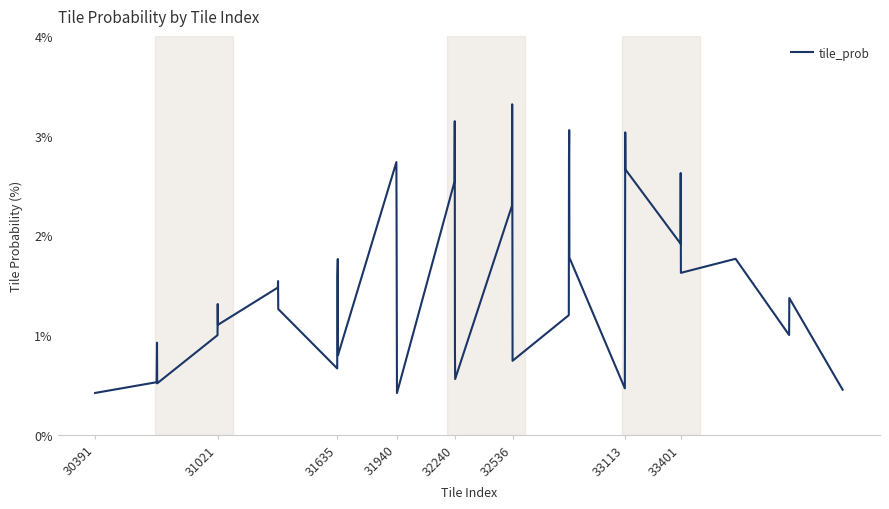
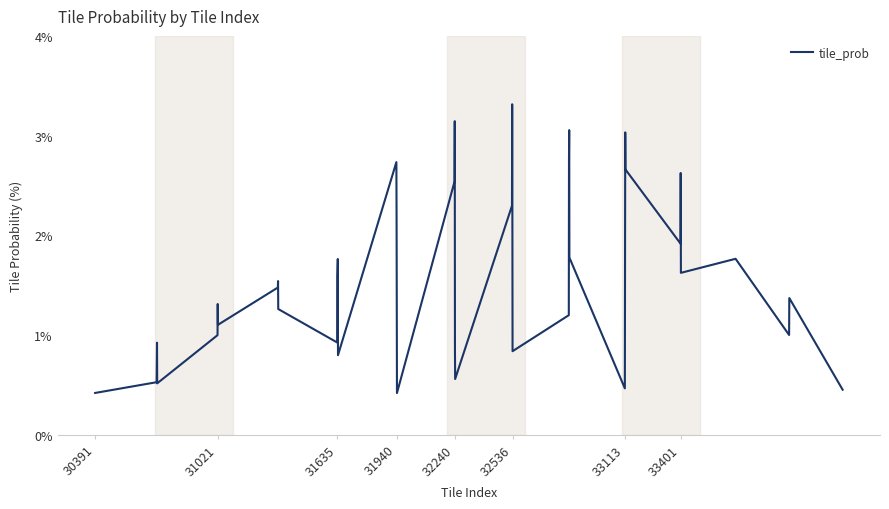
31635: 0.7% -> 0.9%
32536: 0.7% -> 0.8%
